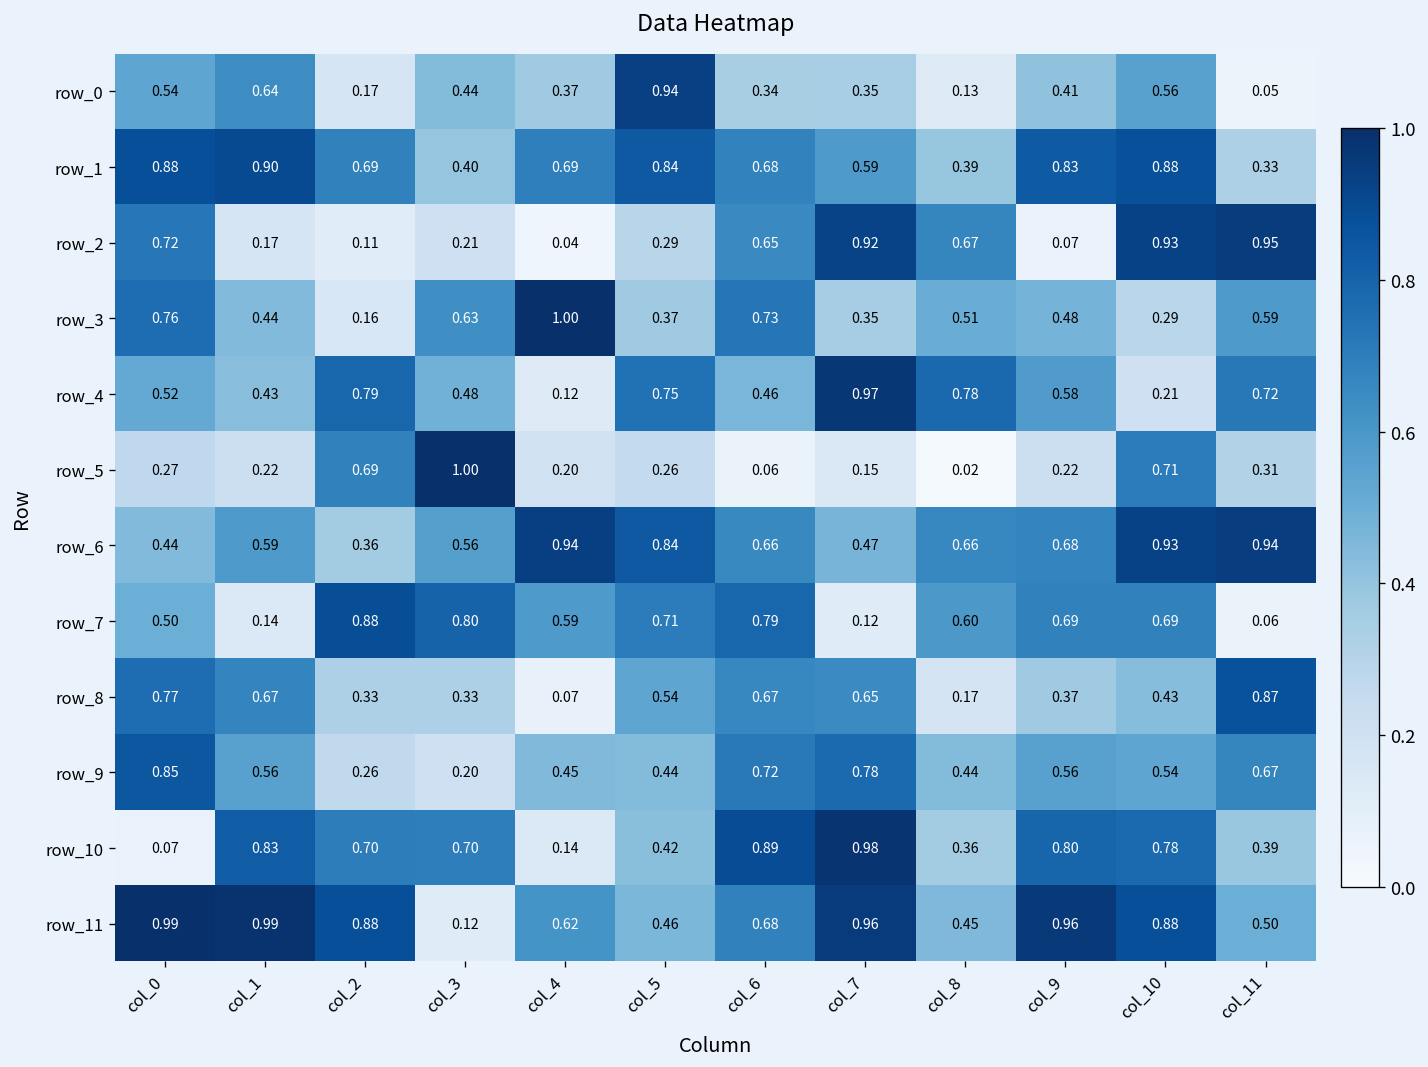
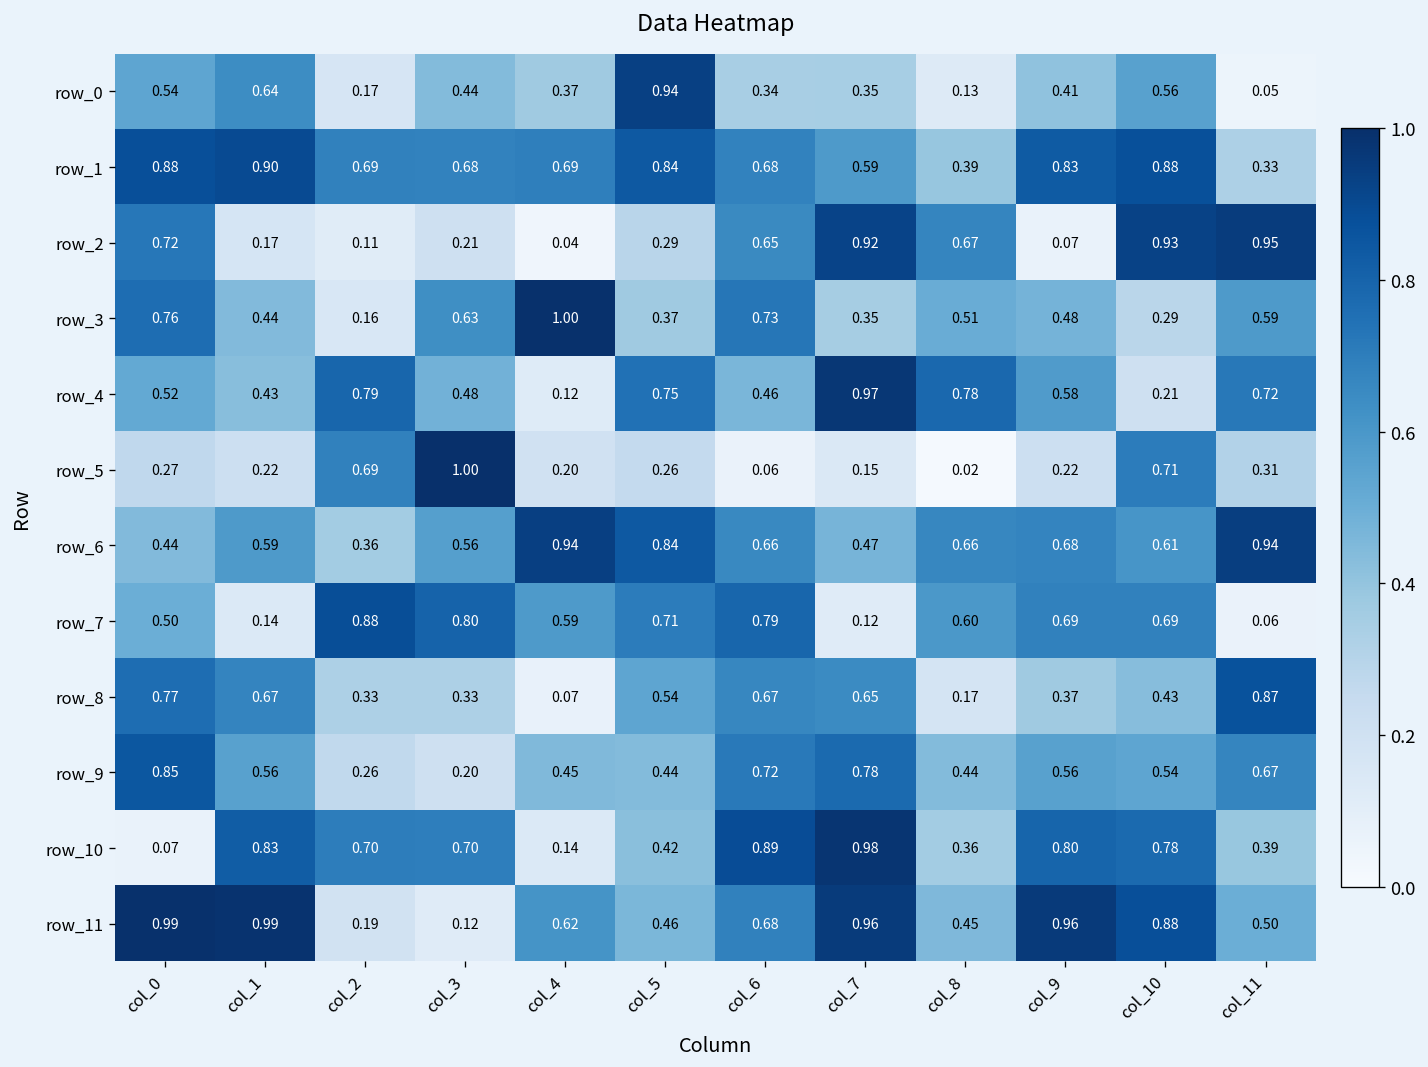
row_1, col_3: 0.40 -> 0.68
row_6, col_10: 0.93 -> 0.61
row_11, col_2: 0.88 -> 0.19
